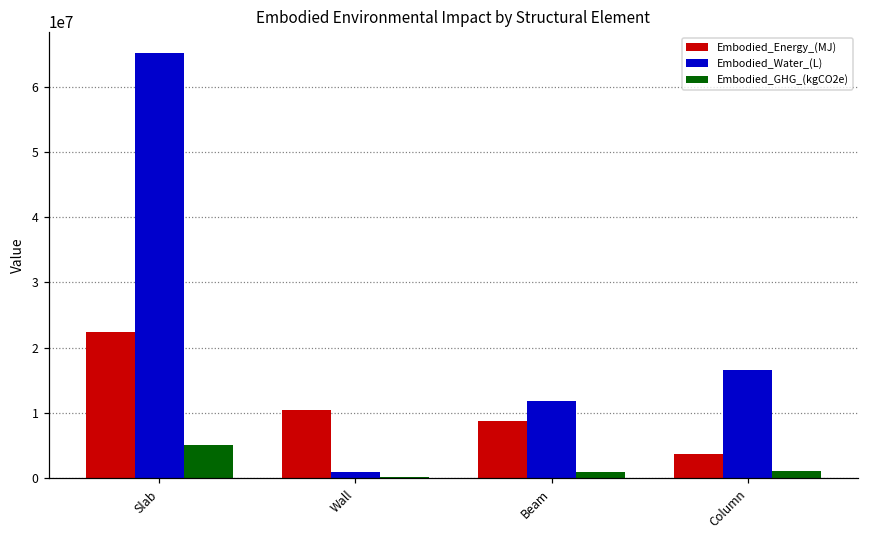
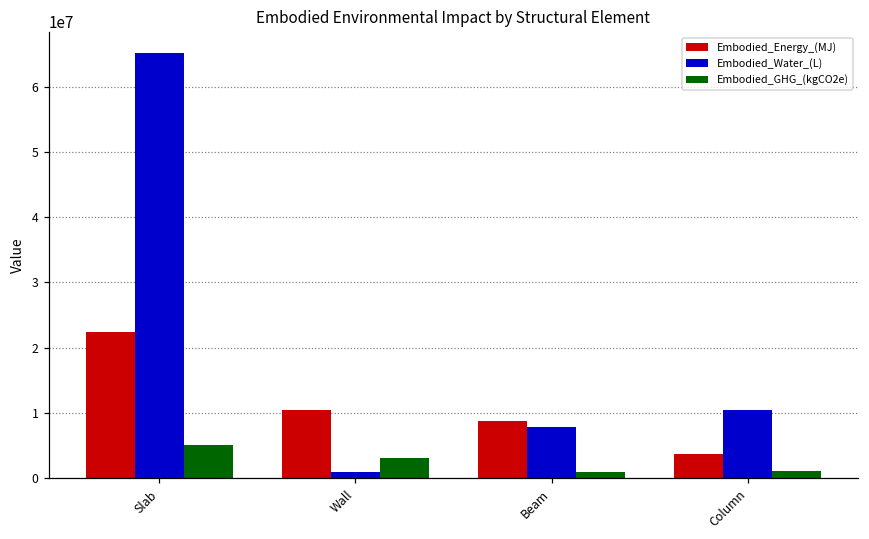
Embodied_GHG_(kgCO2e), Wall: 0 -> 3000000
Embodied_Water_(L), Beam: 12000000 -> 8000000
Embodied_Water_(L), Column: 17000000 -> 10000000
